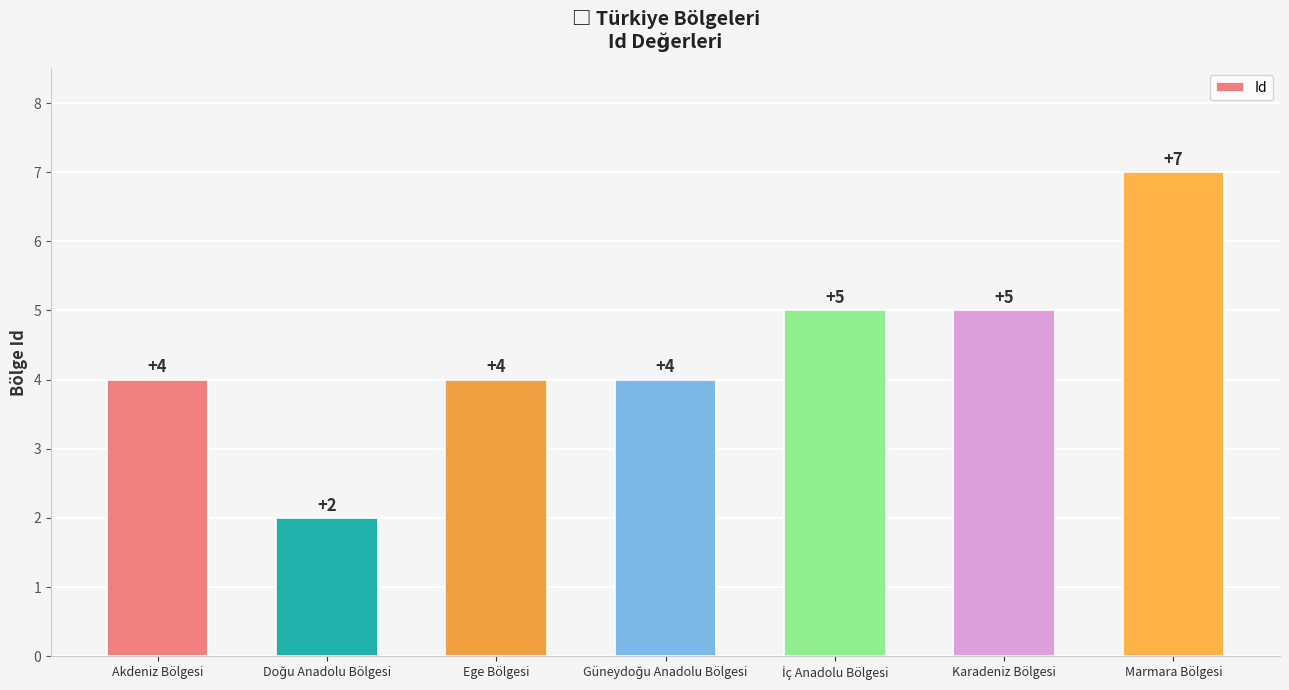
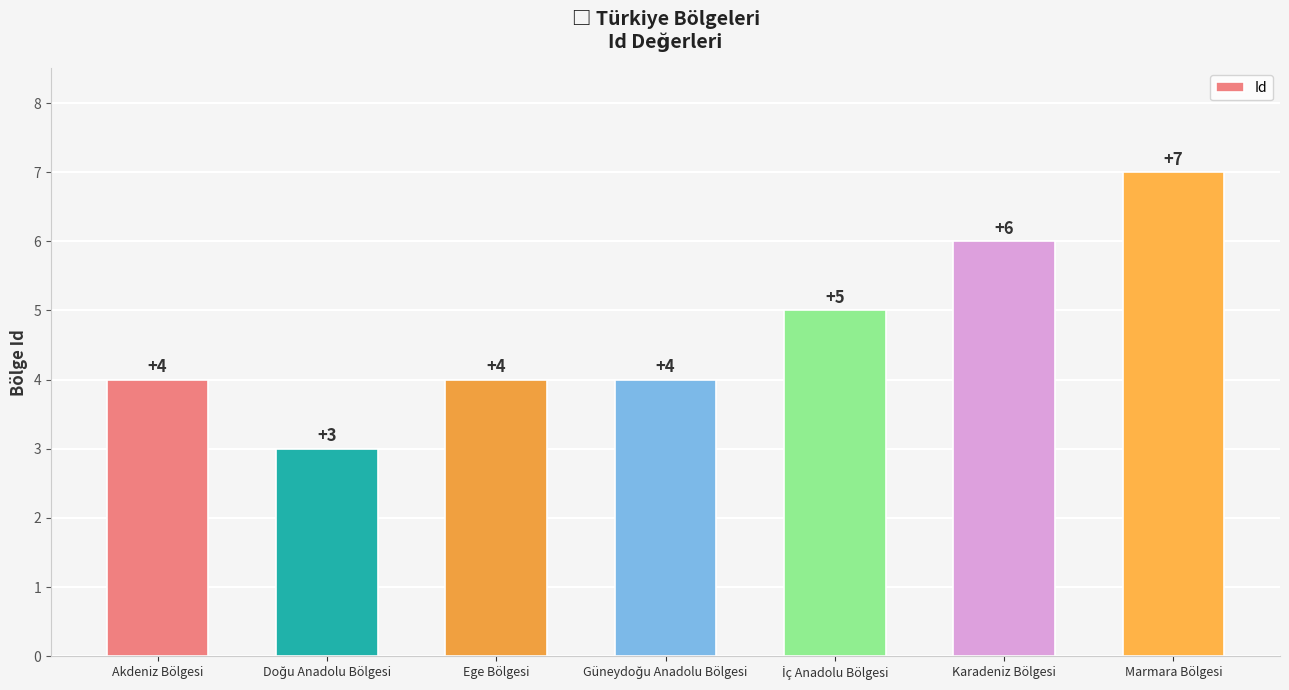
Doğu Anadolu Bölgesi: +2 -> +3
Karadeniz Bölgesi: +5 -> +6
